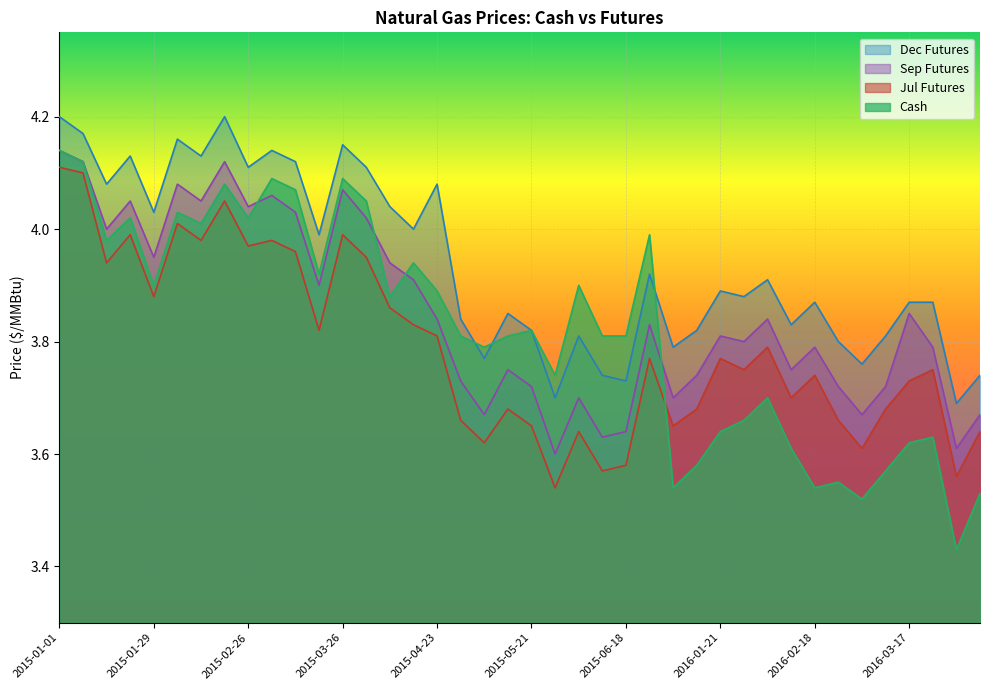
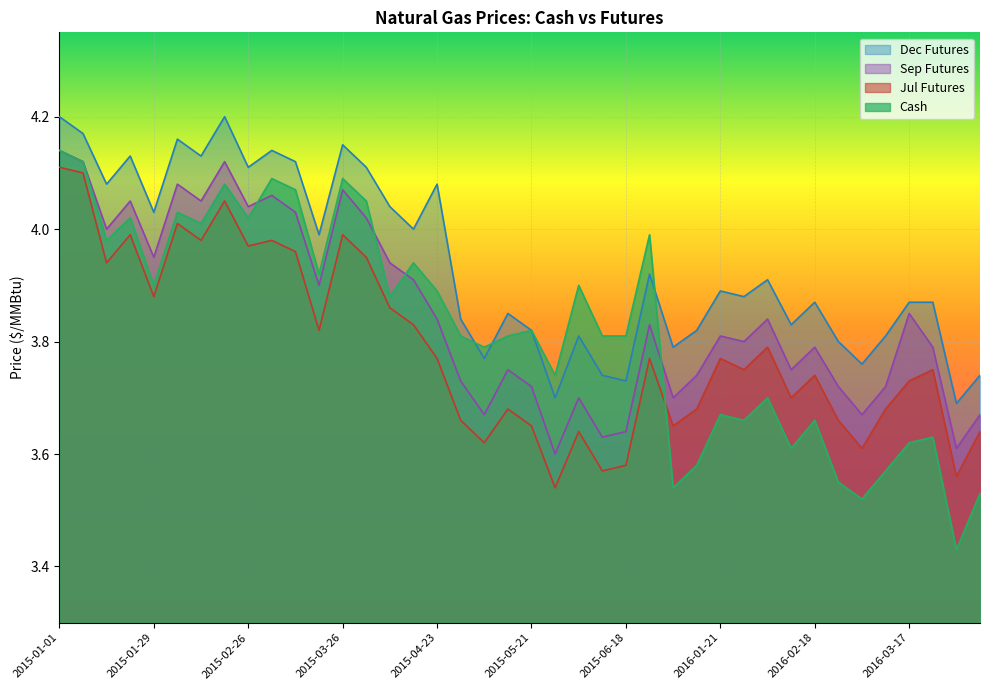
Jul Futures, 2015-04-23: 3.81 -> 3.77
Cash, 2016-01-21: 3.64 -> 3.67
Cash, 2016-02-18: 3.54 -> 3.66
